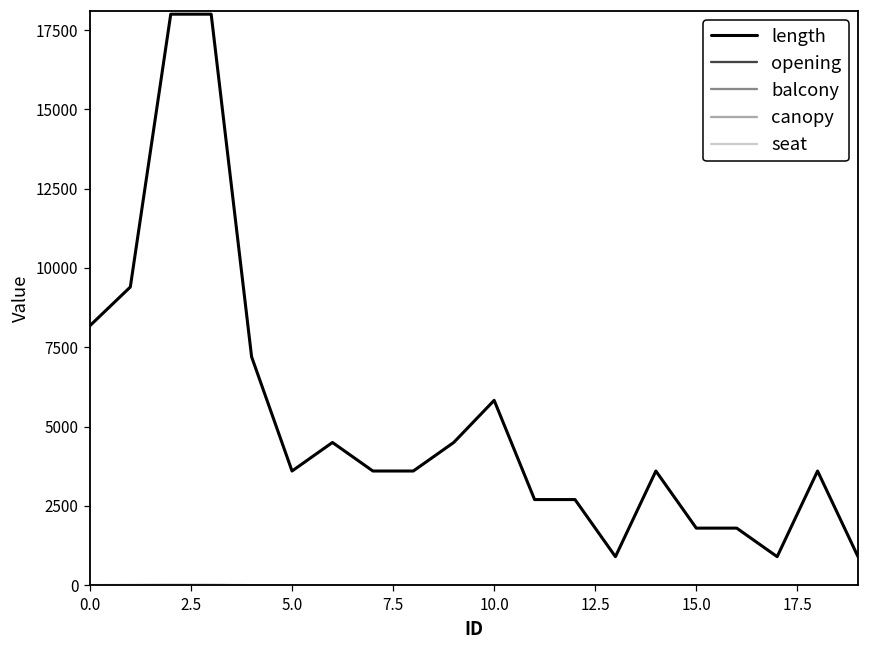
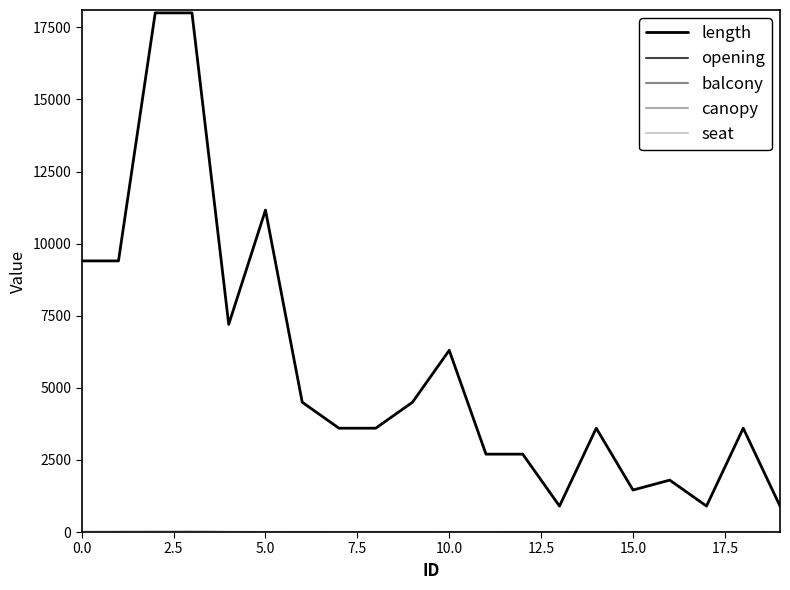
length, 0.0: 8200 -> 9400
length, 5.0: 3600 -> 11200
length, 10.0: 5800 -> 6300
length, 15.0: 1800 -> 1500
